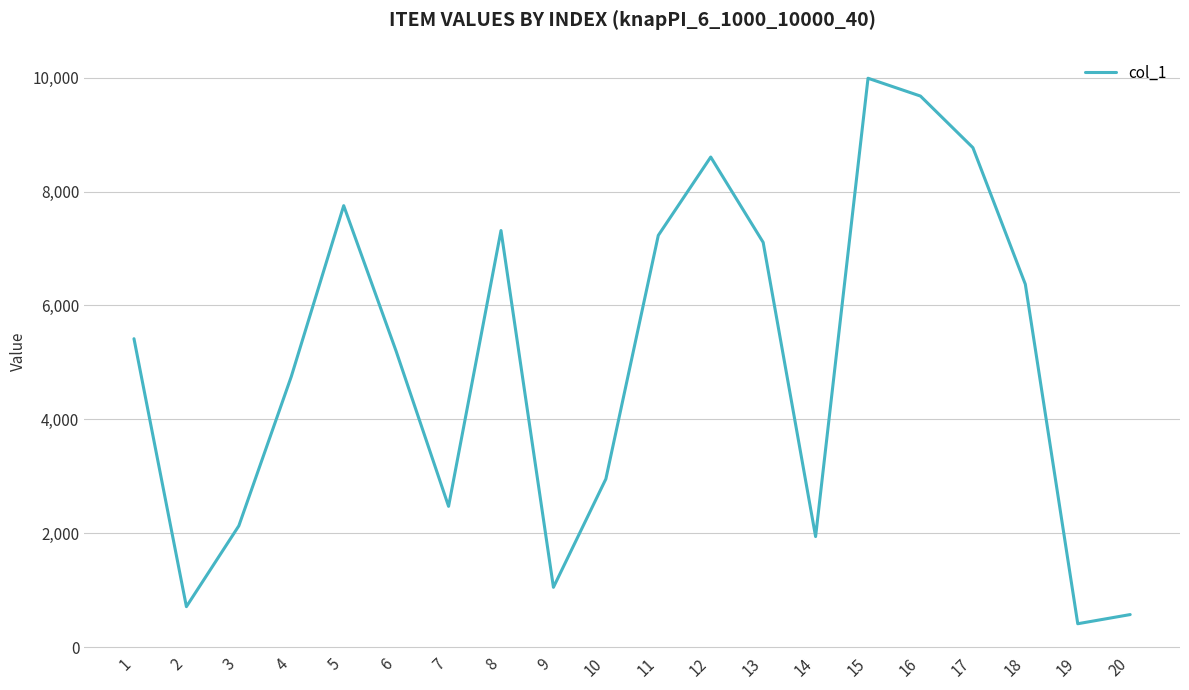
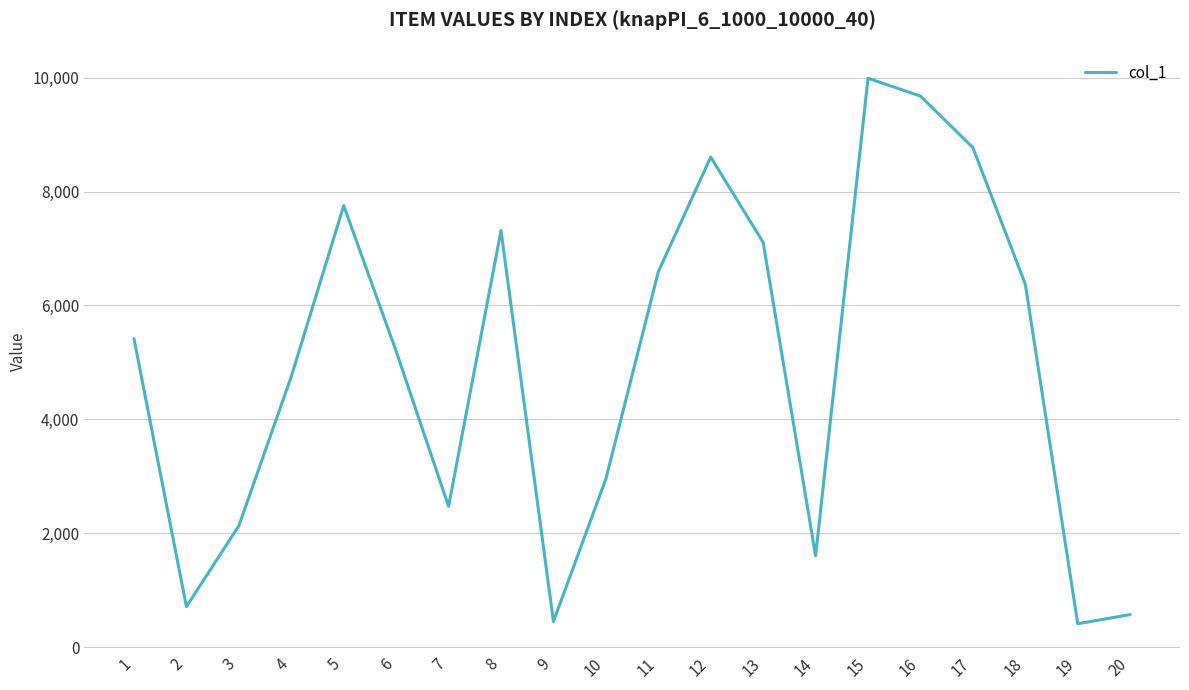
9: 1,100 -> 400
11: 7,200 -> 6,600
14: 1,900 -> 1,600
